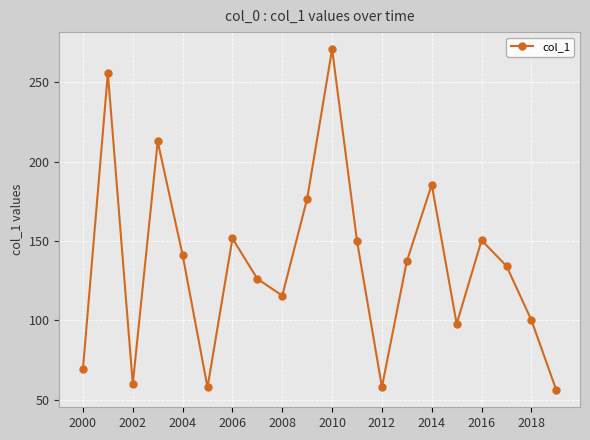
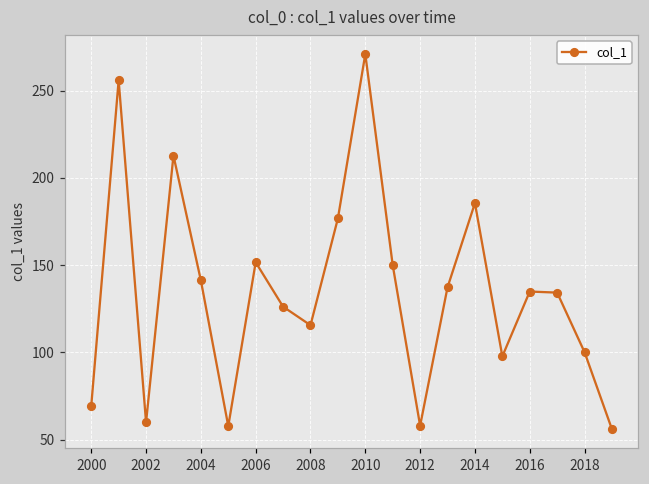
2016: 151 -> 135
